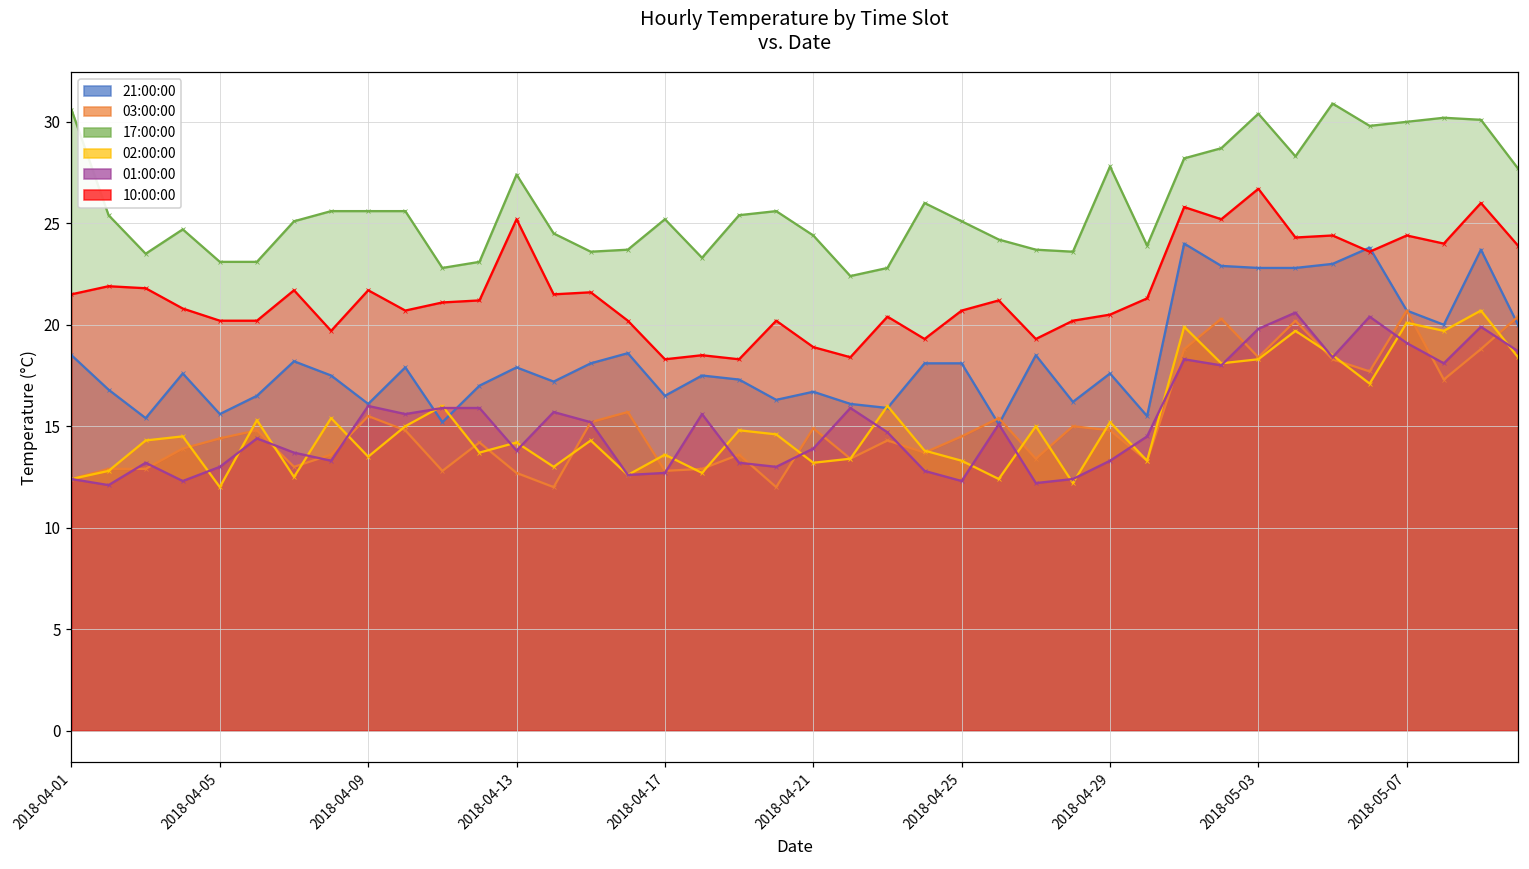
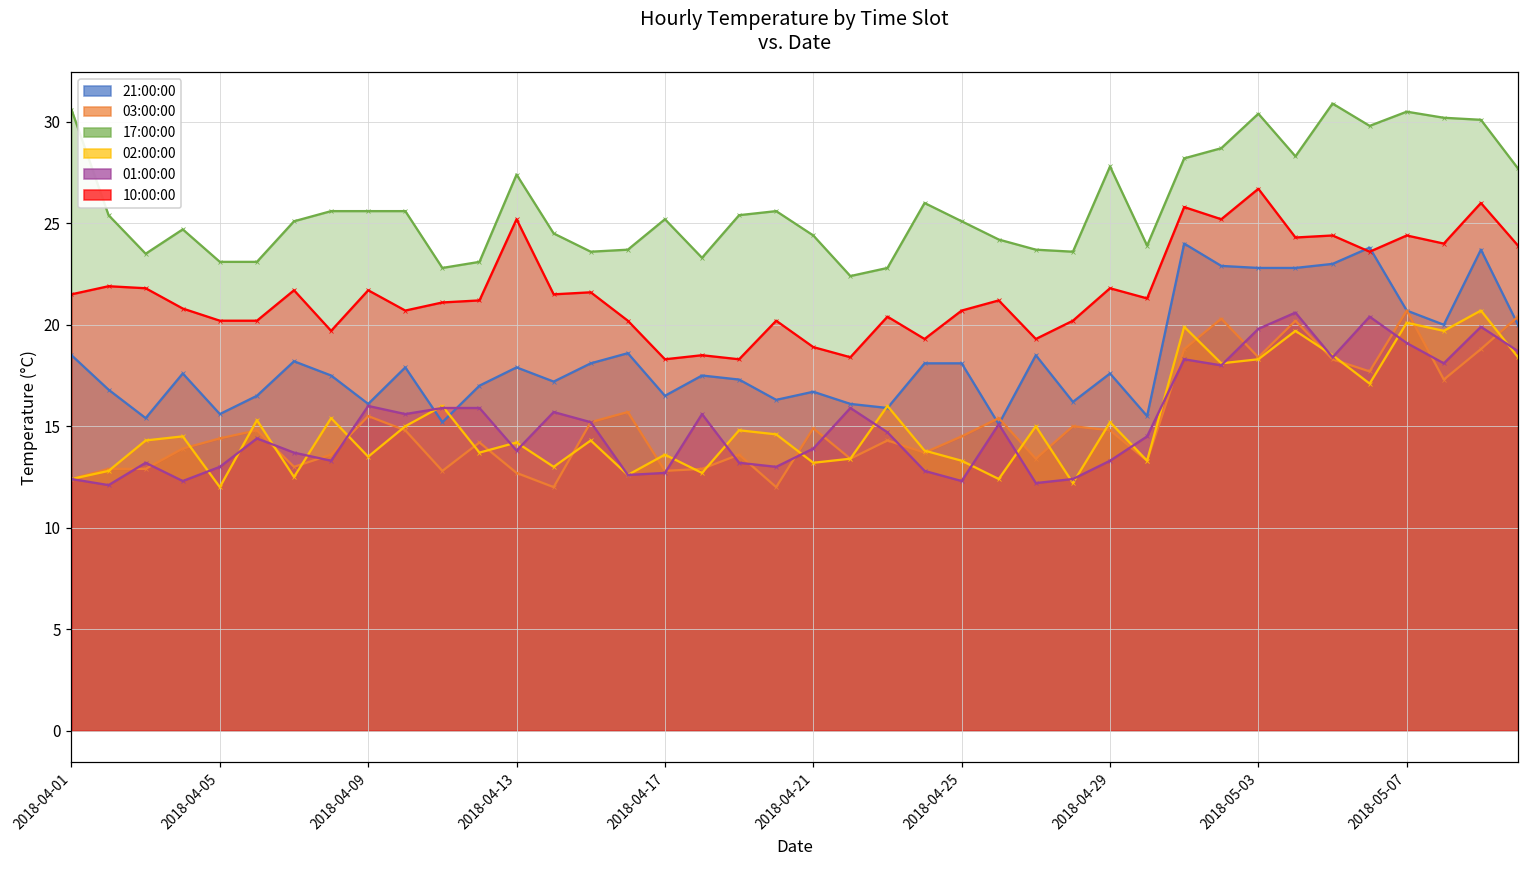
10:00:00, 2018-04-29: 20.5 -> 21.8
17:00:00, 2018-05-07: 30.0 -> 30.5
